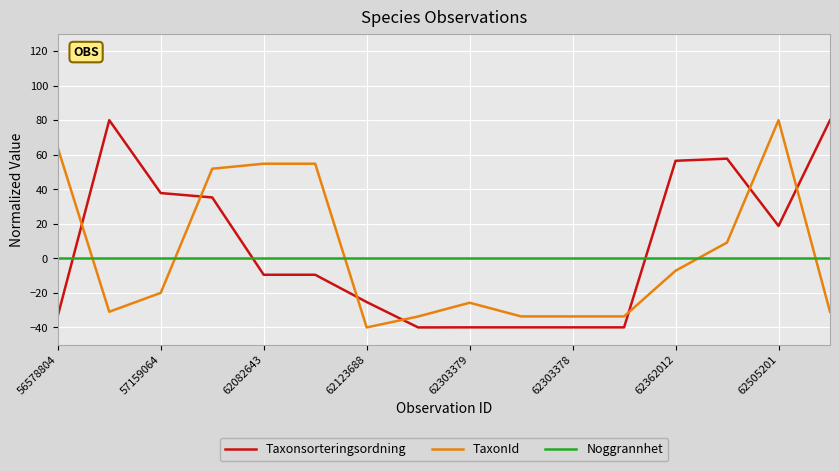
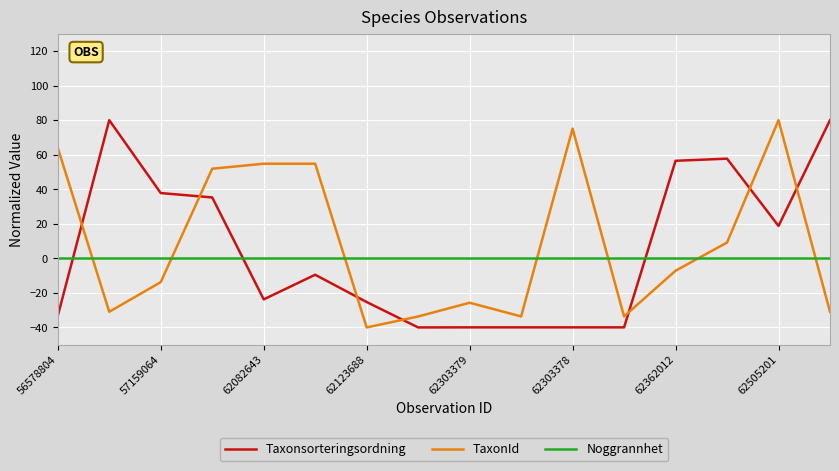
TaxonId, 57159064: -20 -> -14
Taxonsorteringsordning, 62082643: -10 -> -24
TaxonId, 62303378: -34 -> 75
